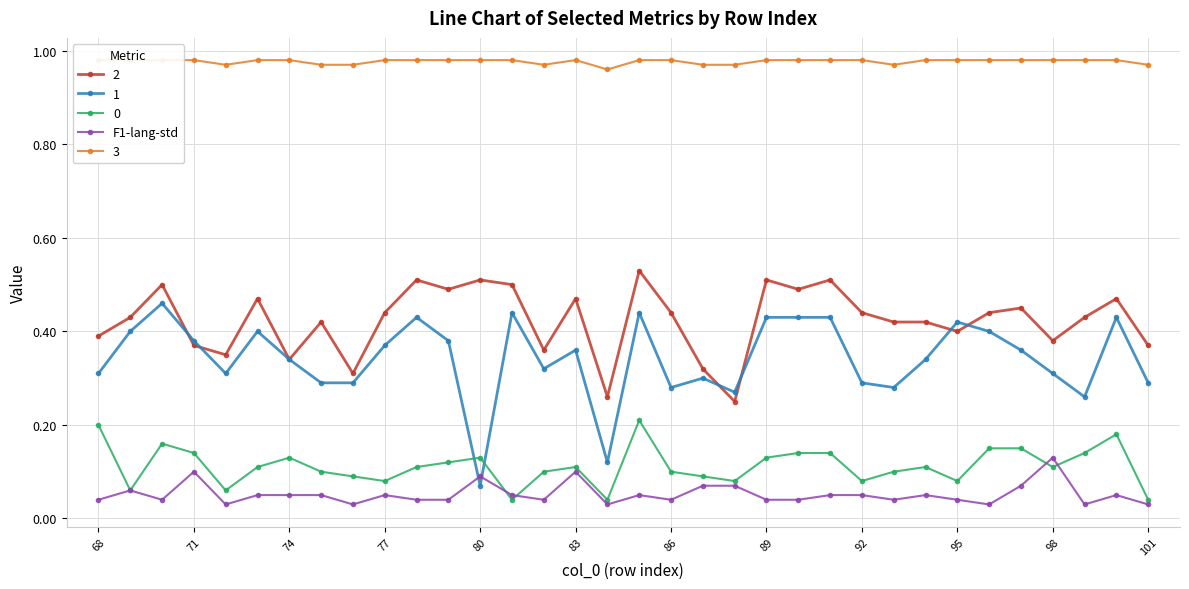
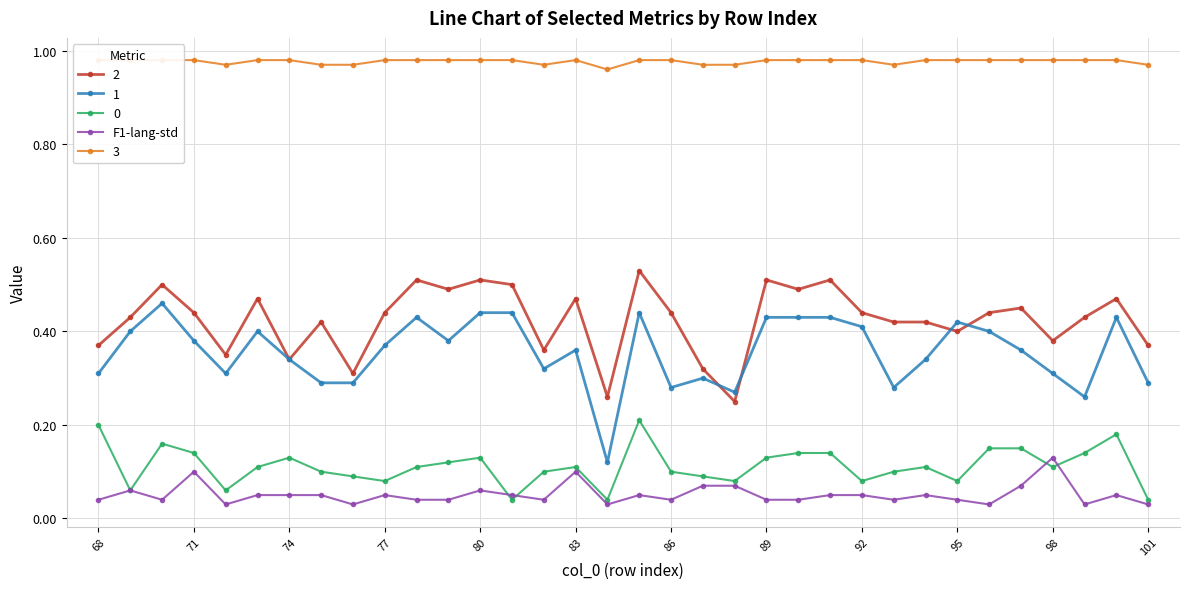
2, 68: 0.39 -> 0.37
2, 71: 0.37 -> 0.44
1, 80: 0.07 -> 0.44
F1-lang-std, 80: 0.09 -> 0.06
1, 92: 0.29 -> 0.41
